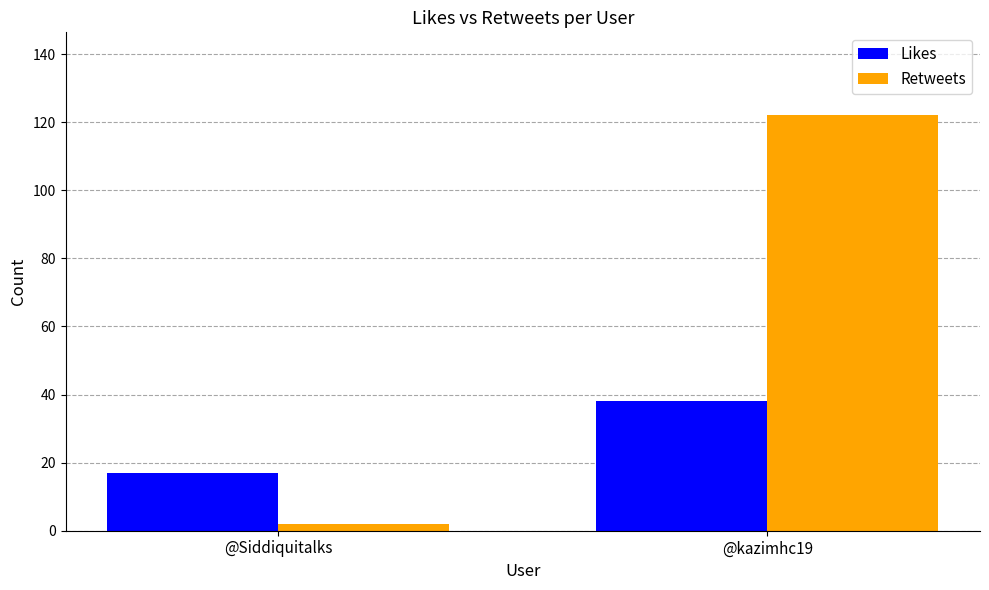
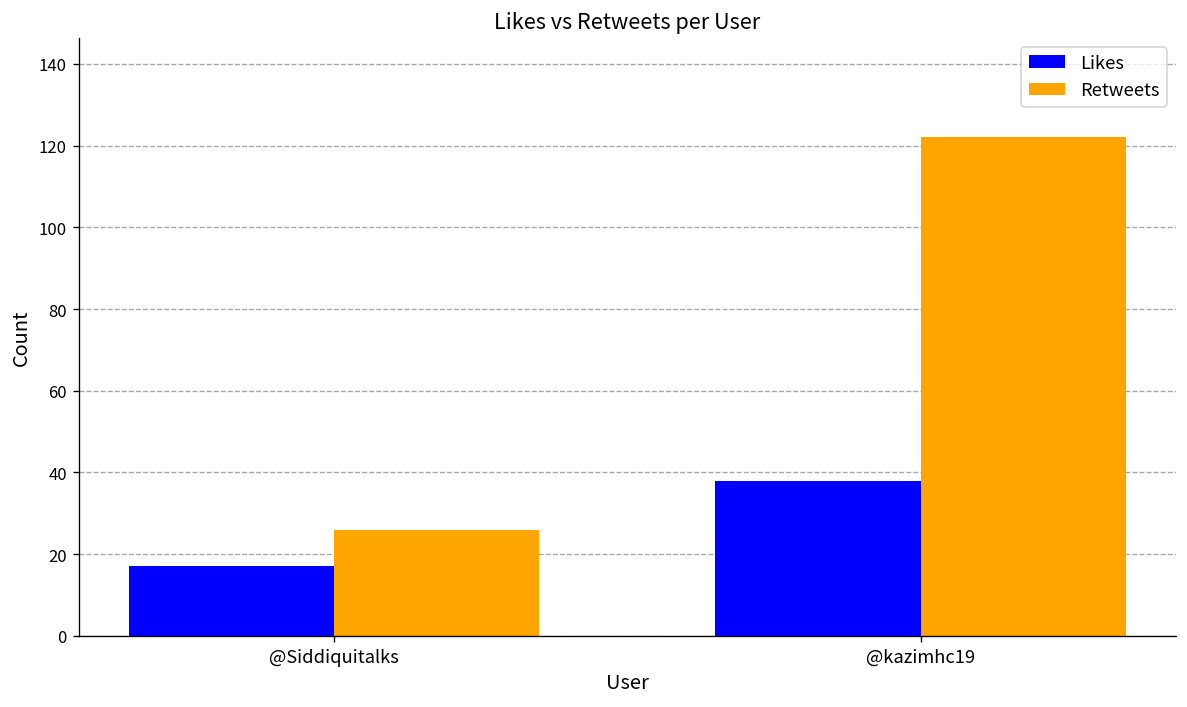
Retweets, @Siddiquitalks: 2 -> 26
